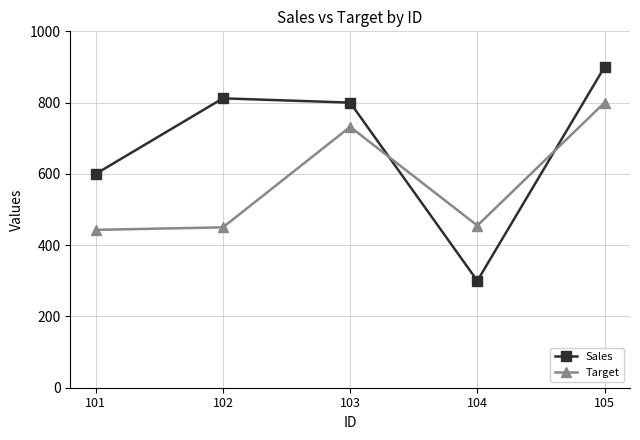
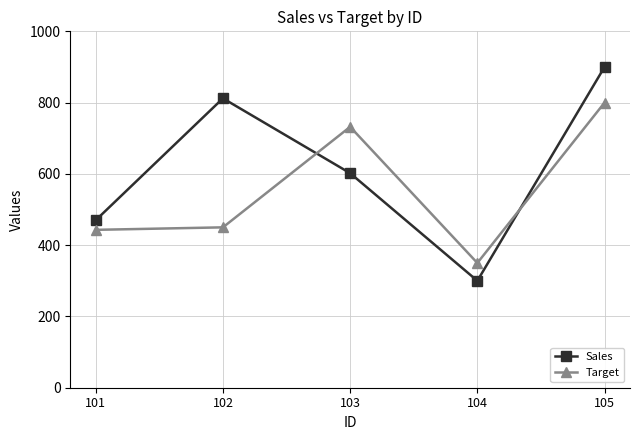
Sales, 101: 600 -> 470
Sales, 103: 800 -> 600
Target, 104: 460 -> 350
